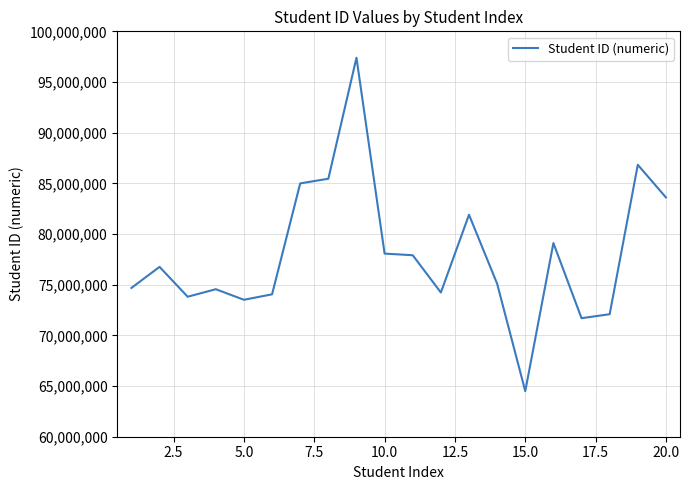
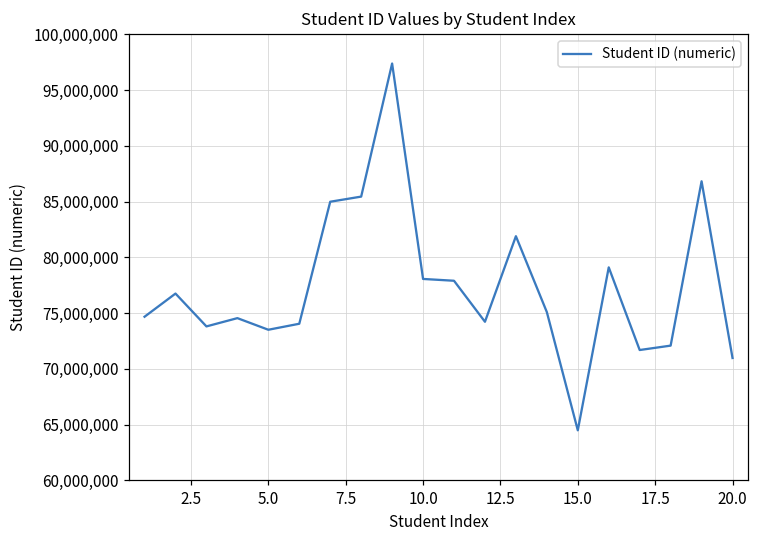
20.0: 83,600,000 -> 71,000,000
